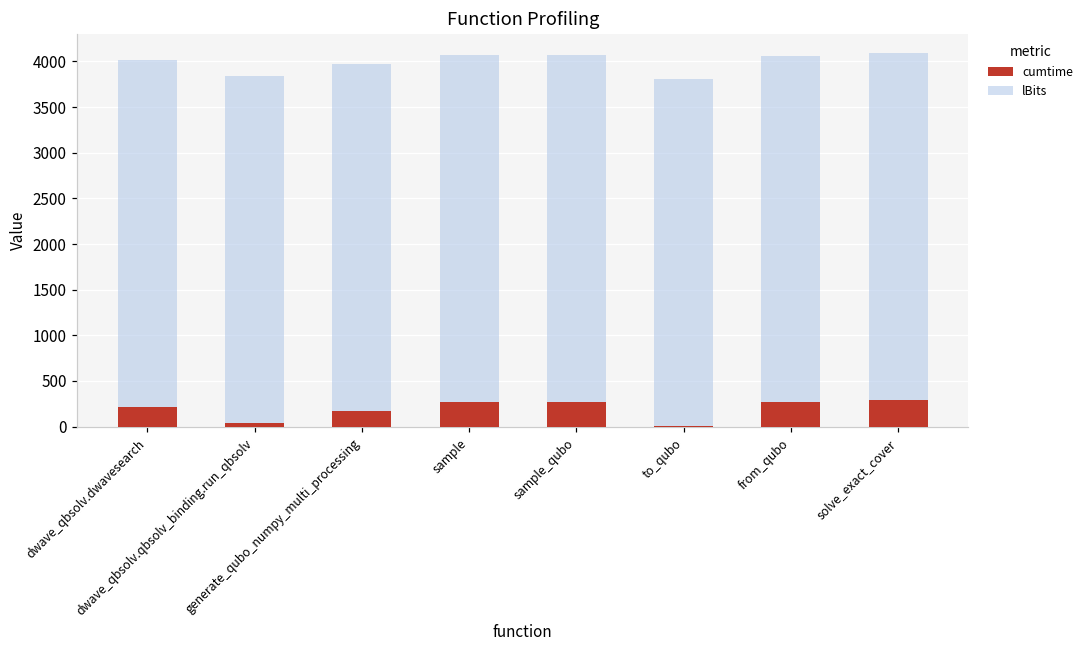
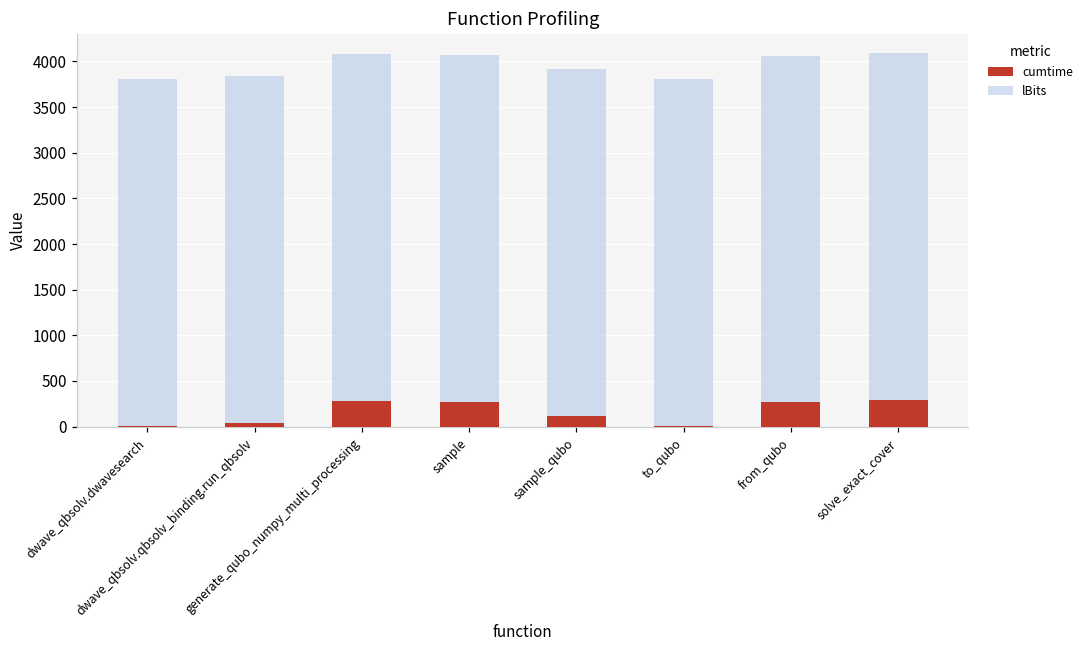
cumtime, dwave_qbsolv.dwavesearch: 200 -> 0
cumtime, generate_qubo_numpy_multi_processing: 200 -> 300
cumtime, sample_qubo: 300 -> 100
